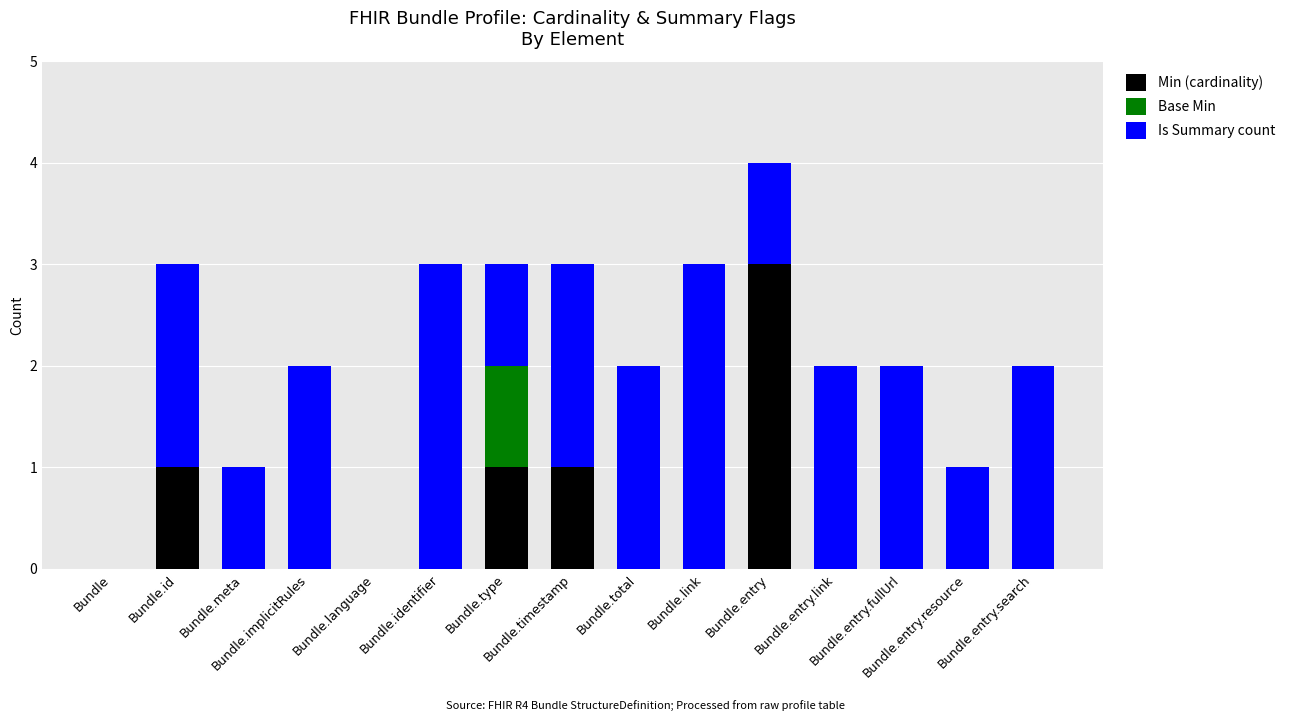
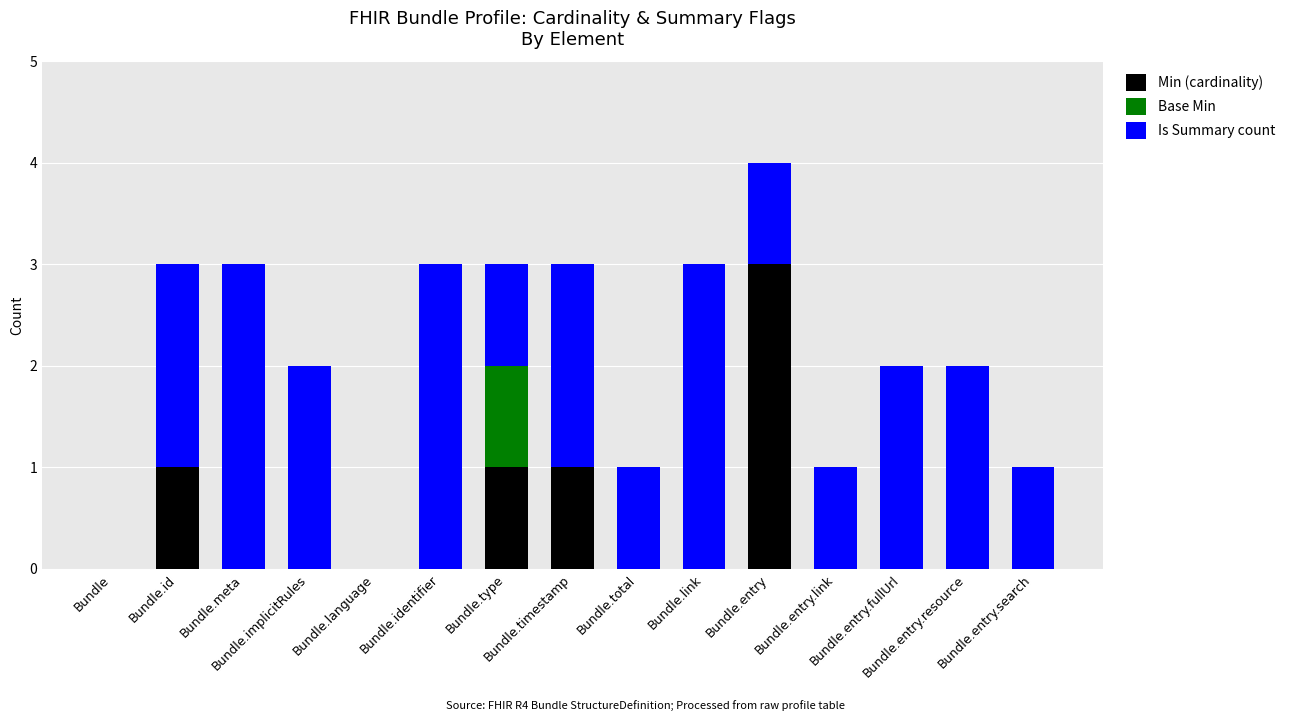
Is Summary count, Bundle.meta: 1 -> 3
Is Summary count, Bundle.total: 2 -> 1
Is Summary count, Bundle.entry.link: 2 -> 1
Is Summary count, Bundle.entry.resource: 1 -> 2
Is Summary count, Bundle.entry.search: 2 -> 1
